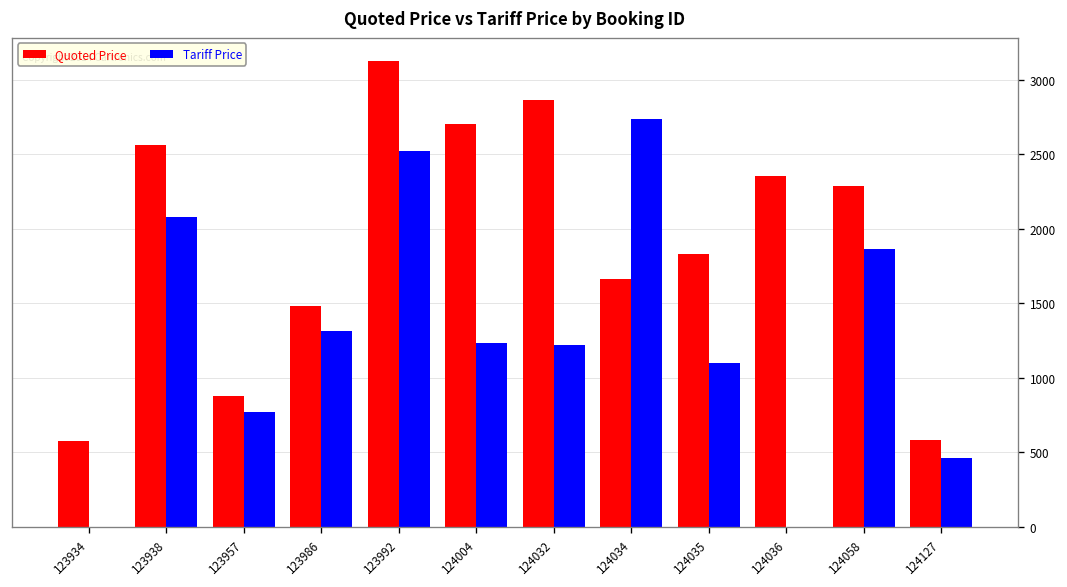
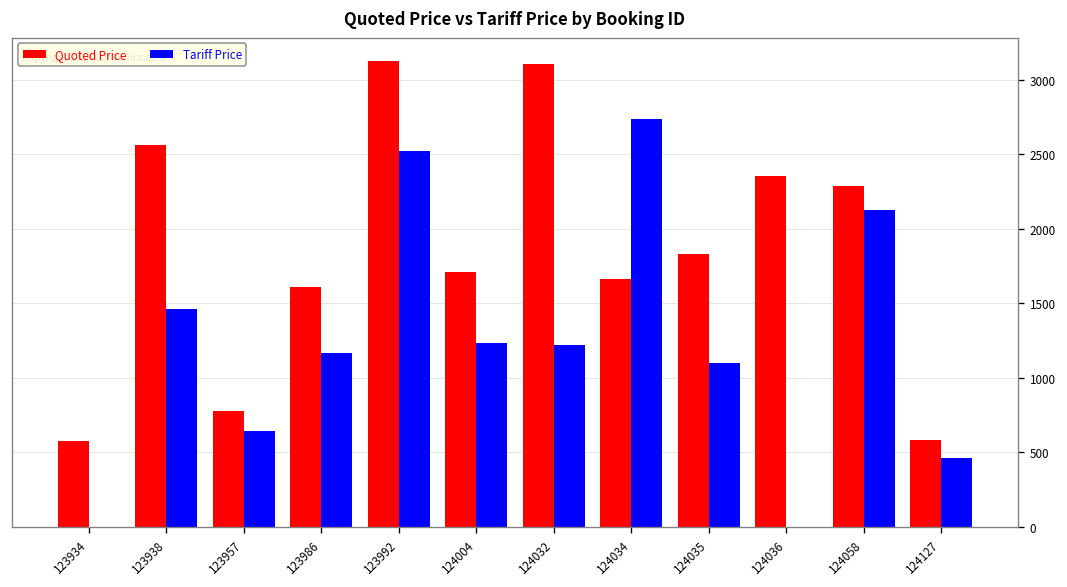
Tariff Price, 123938: 2080 -> 1460
Quoted Price, 123957: 880 -> 780
Tariff Price, 123957: 770 -> 650
Quoted Price, 123986: 1480 -> 1610
Tariff Price, 123986: 1320 -> 1170
Quoted Price, 124004: 2710 -> 1710
Quoted Price, 124032: 2870 -> 3110
Tariff Price, 124058: 1870 -> 2130
